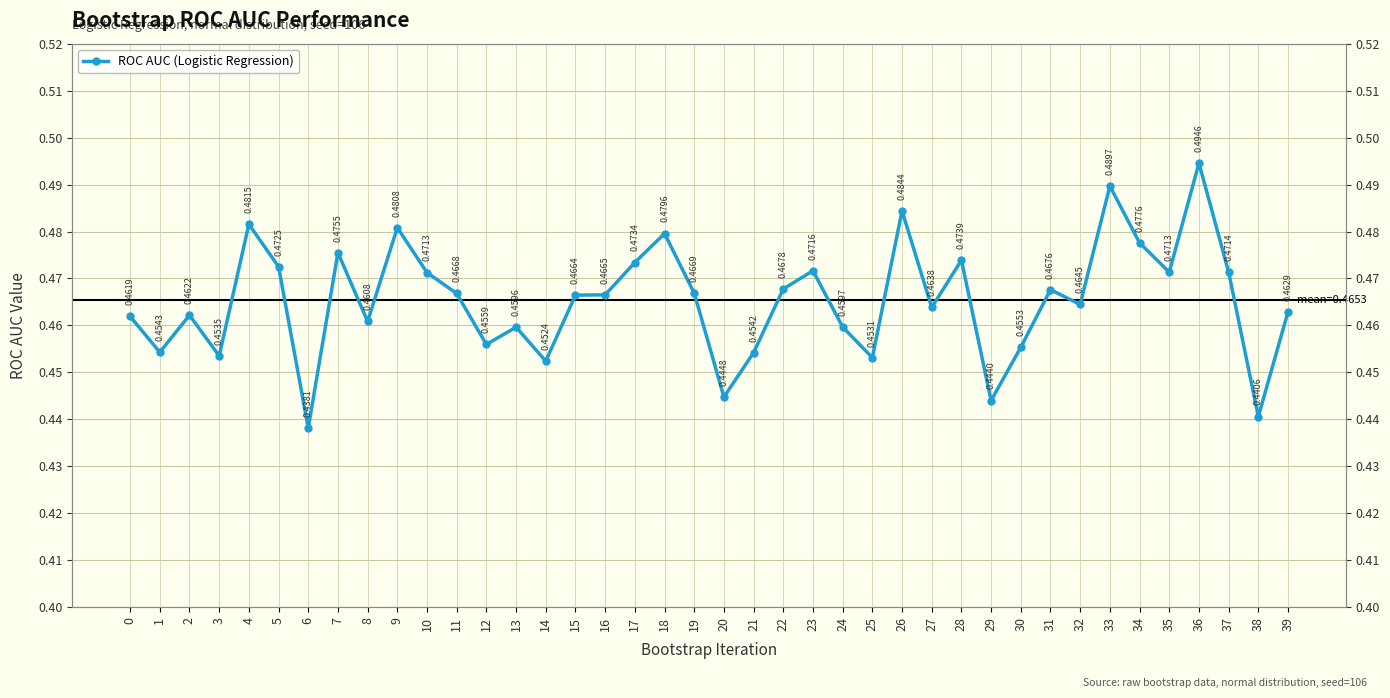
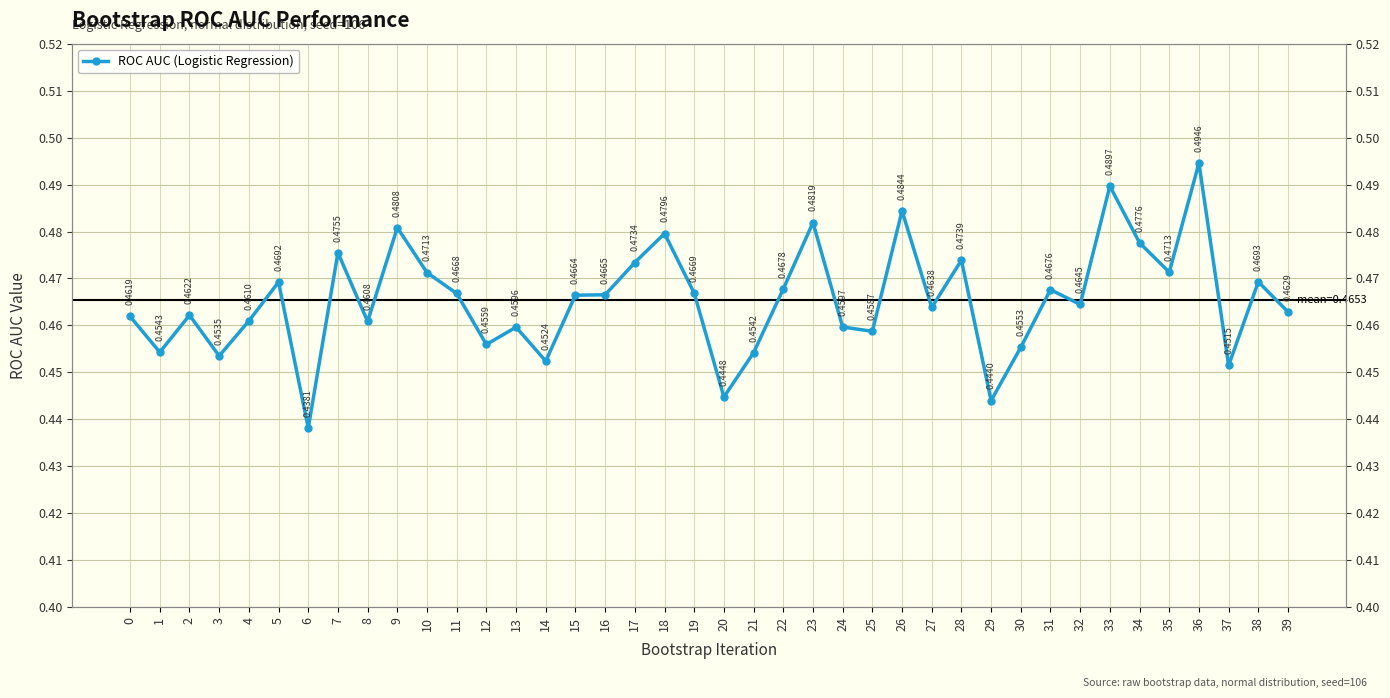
4: 0.4815 -> 0.4610
5: 0.4725 -> 0.4692
23: 0.4716 -> 0.4819
25: 0.4531 -> 0.4587
37: 0.4714 -> 0.4515
38: 0.4406 -> 0.4693
